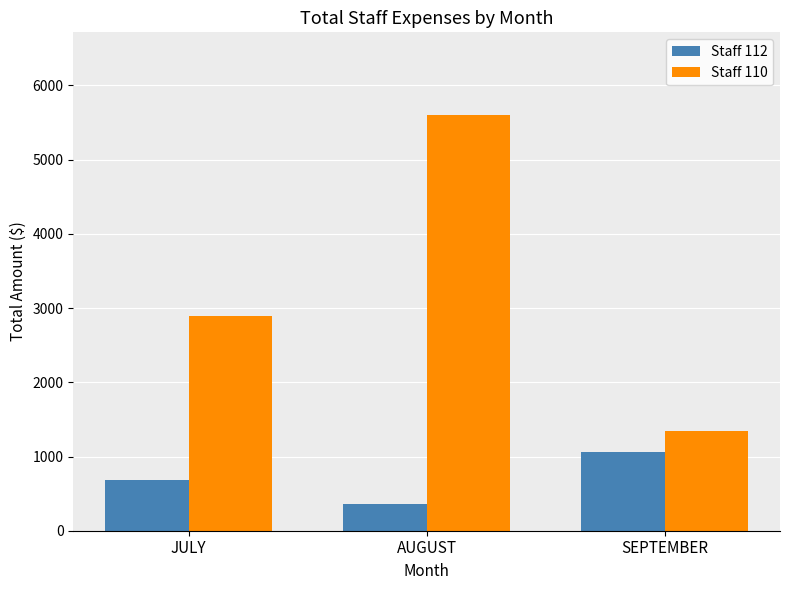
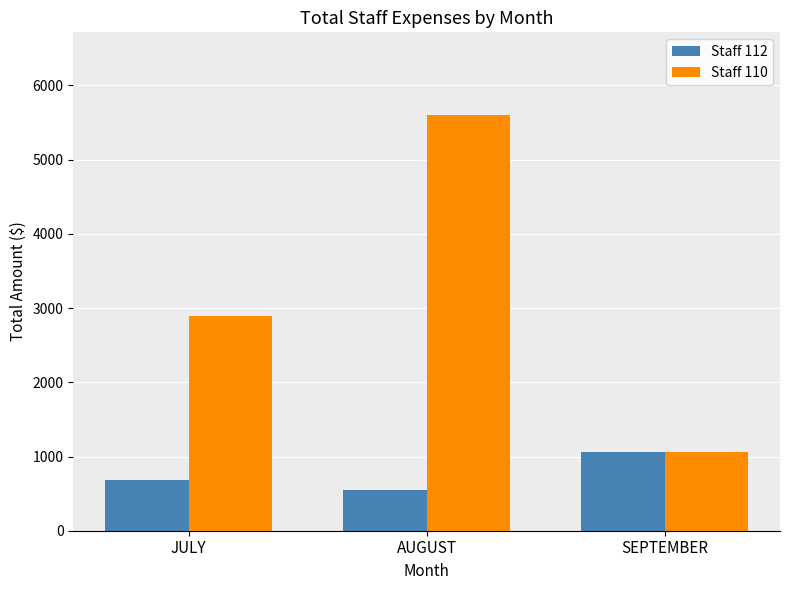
Staff 112, AUGUST: 400 -> 500
Staff 110, SEPTEMBER: 1300 -> 1100
